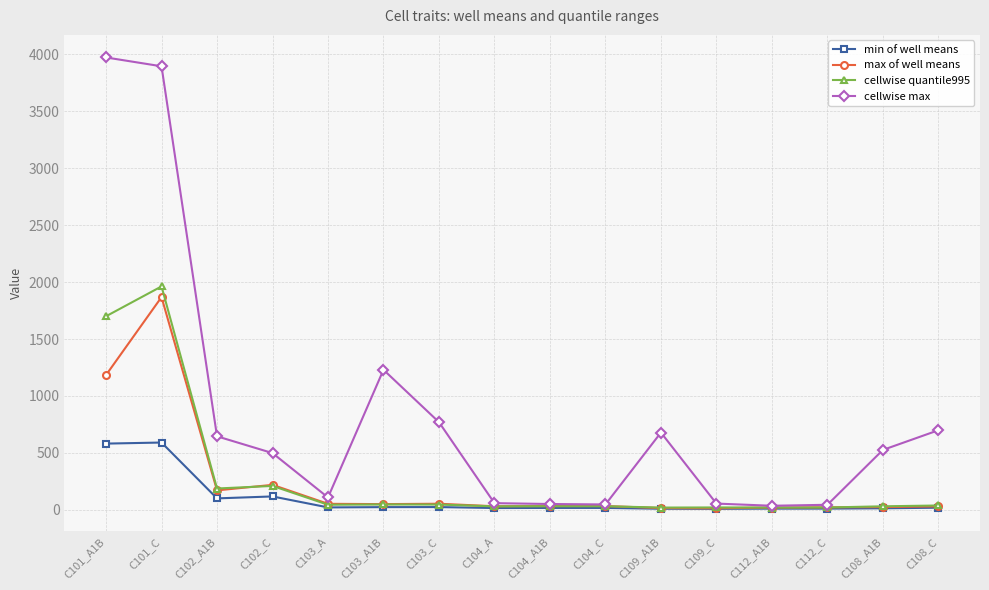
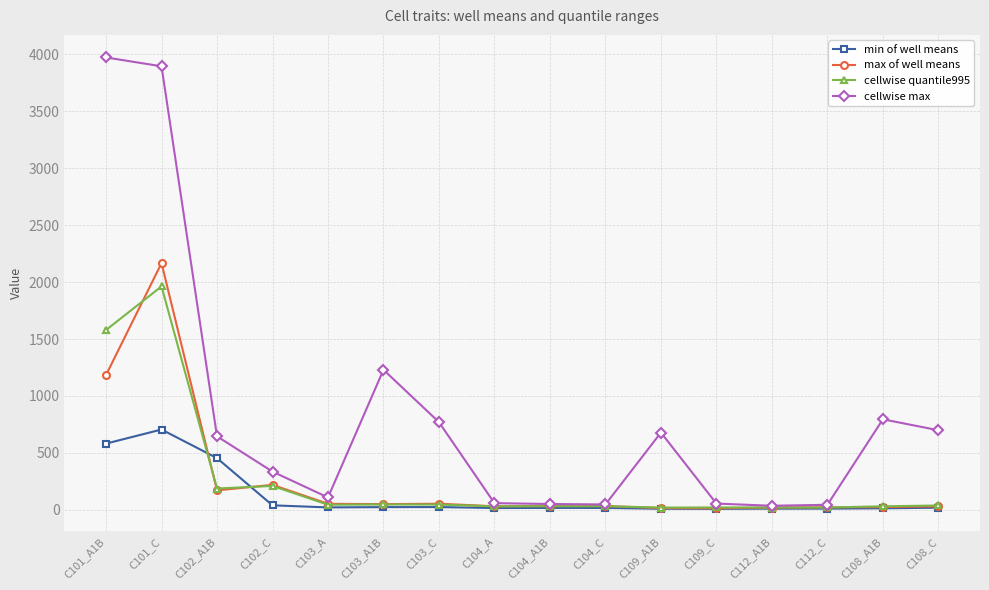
cellwise quantile995, C101_A1B: 1700 -> 1580
min of well means, C101_C: 590 -> 710
max of well means, C101_C: 1870 -> 2170
min of well means, C102_A1B: 100 -> 450
min of well means, C102_C: 120 -> 40
cellwise max, C102_C: 500 -> 340
cellwise max, C108_A1B: 530 -> 790
